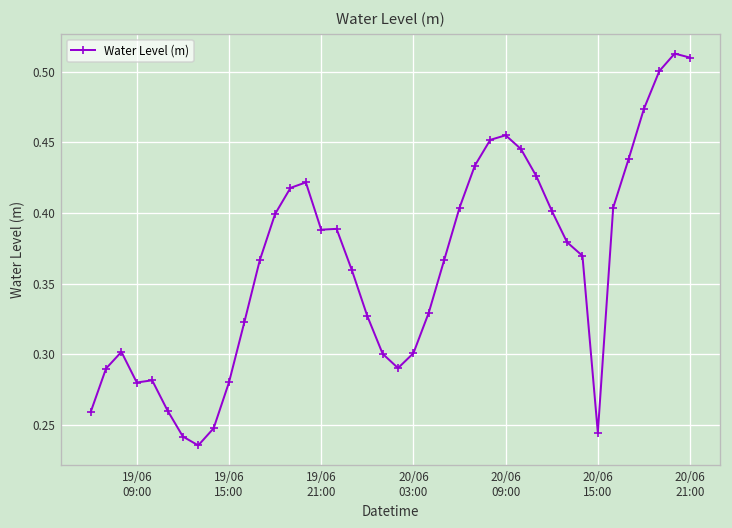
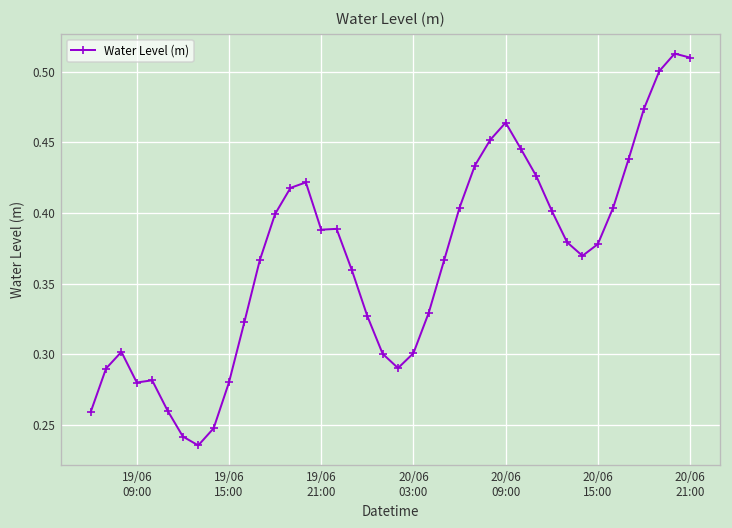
20/06 09:00: 0.455 -> 0.464
20/06 15:00: 0.245 -> 0.378
